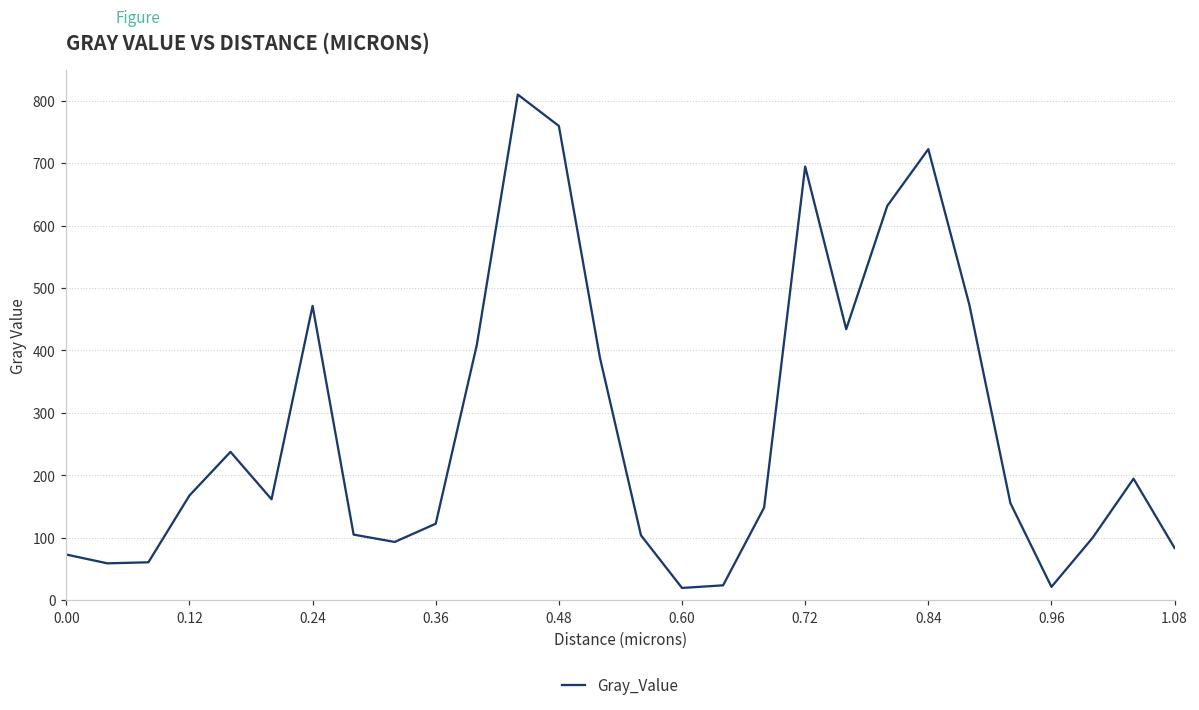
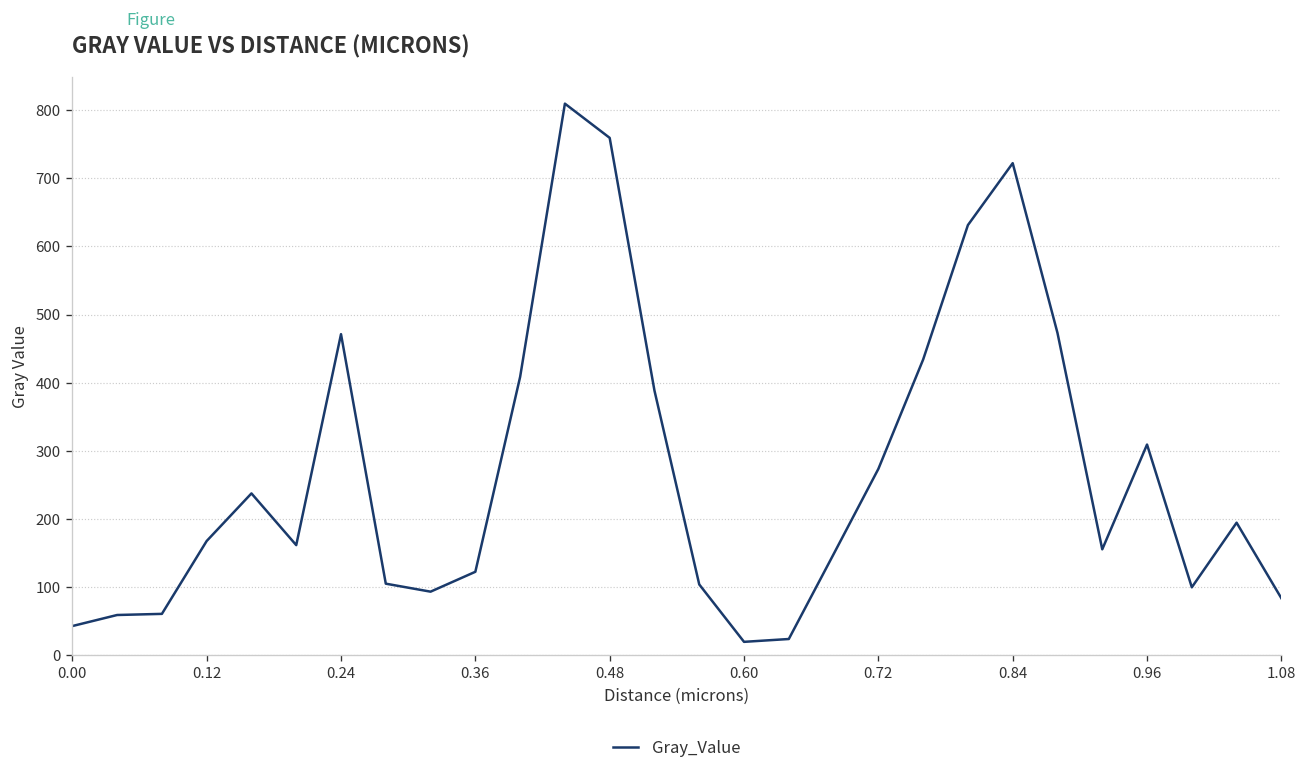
0.00: 70 -> 40
0.72: 690 -> 270
0.96: 20 -> 310
